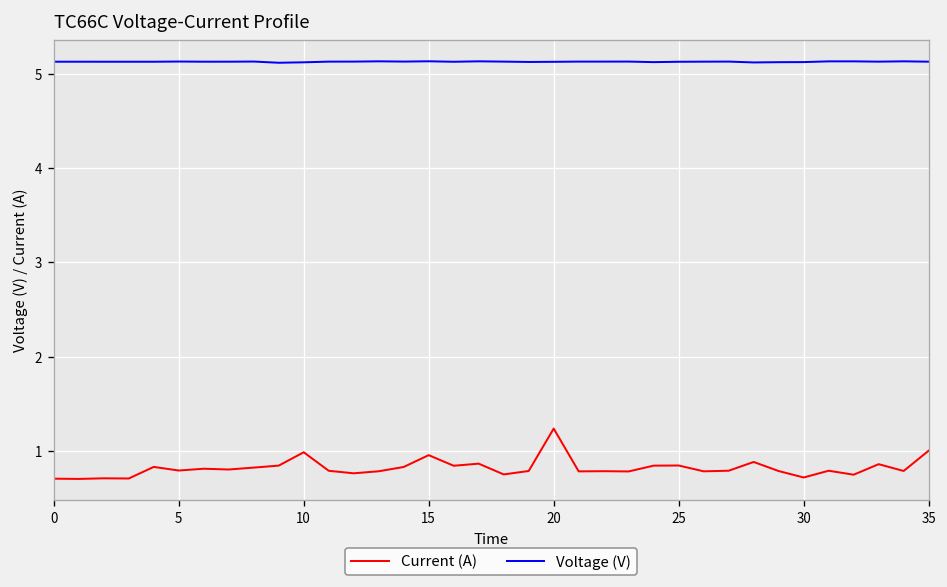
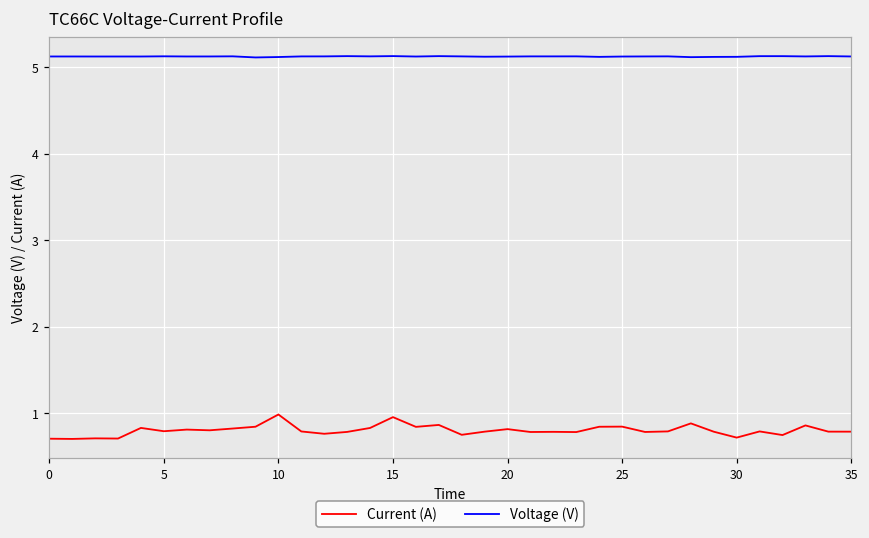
Current (A), 20: 1.2 -> 0.8
Current (A), 35: 1.0 -> 0.8
